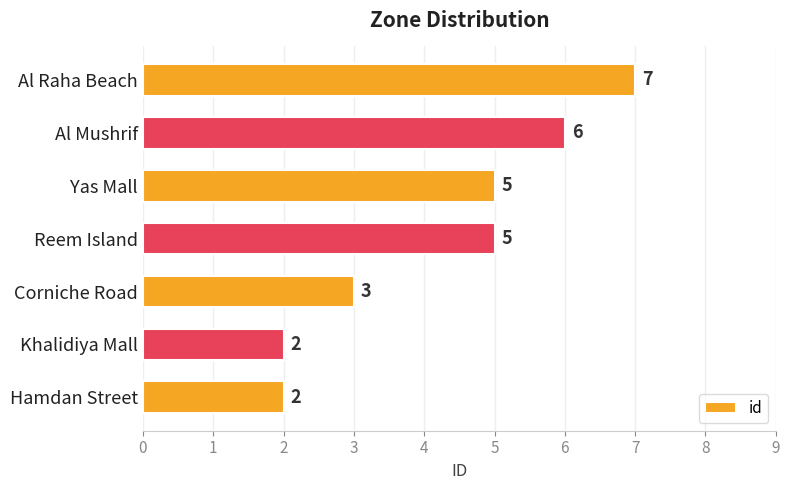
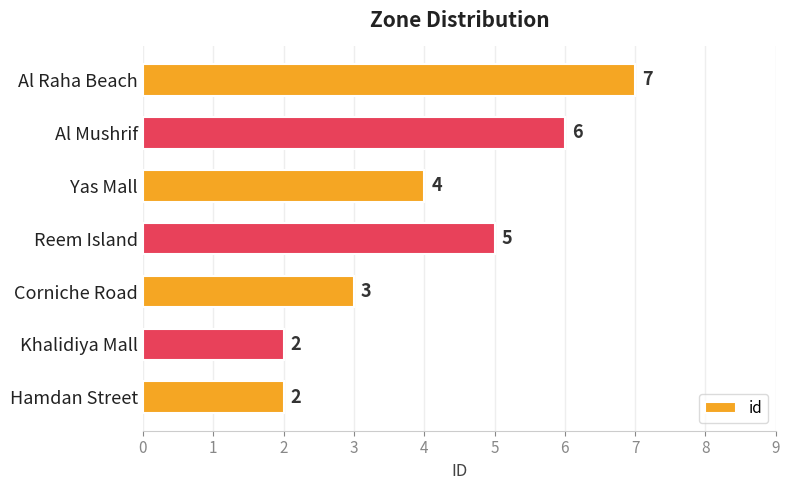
Yas Mall: 5 -> 4
